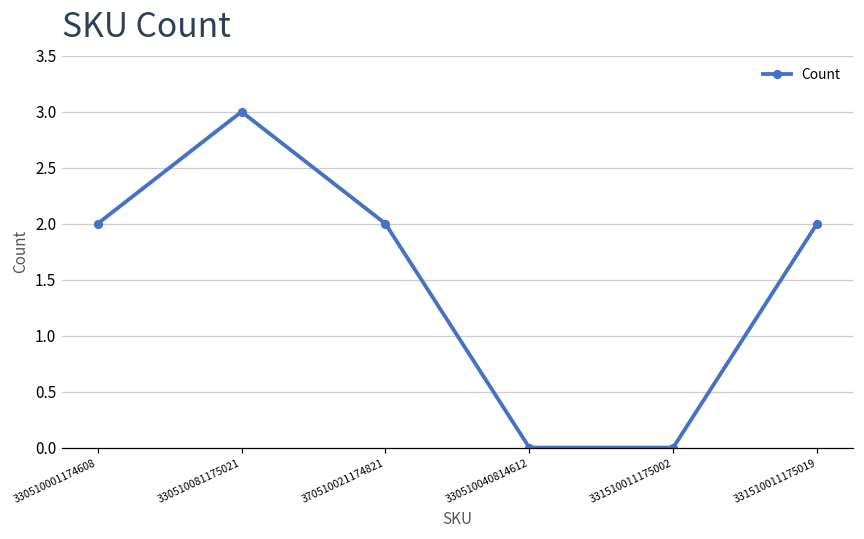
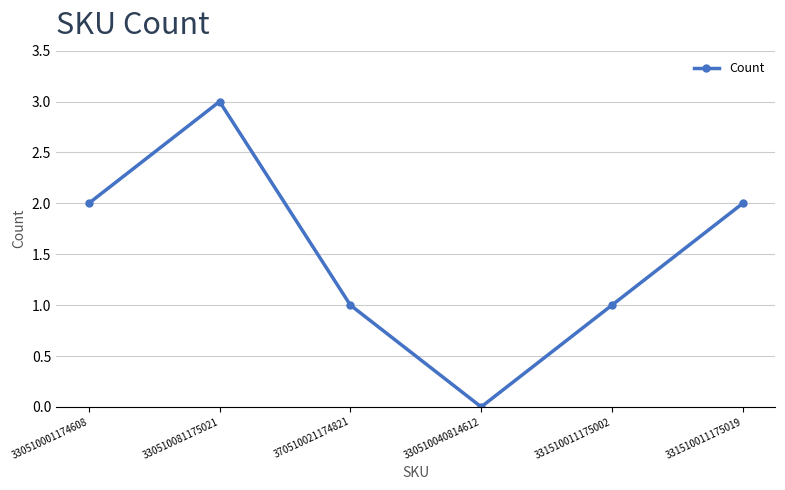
370510021174821: 2 -> 1
331510011175002: 0 -> 1
